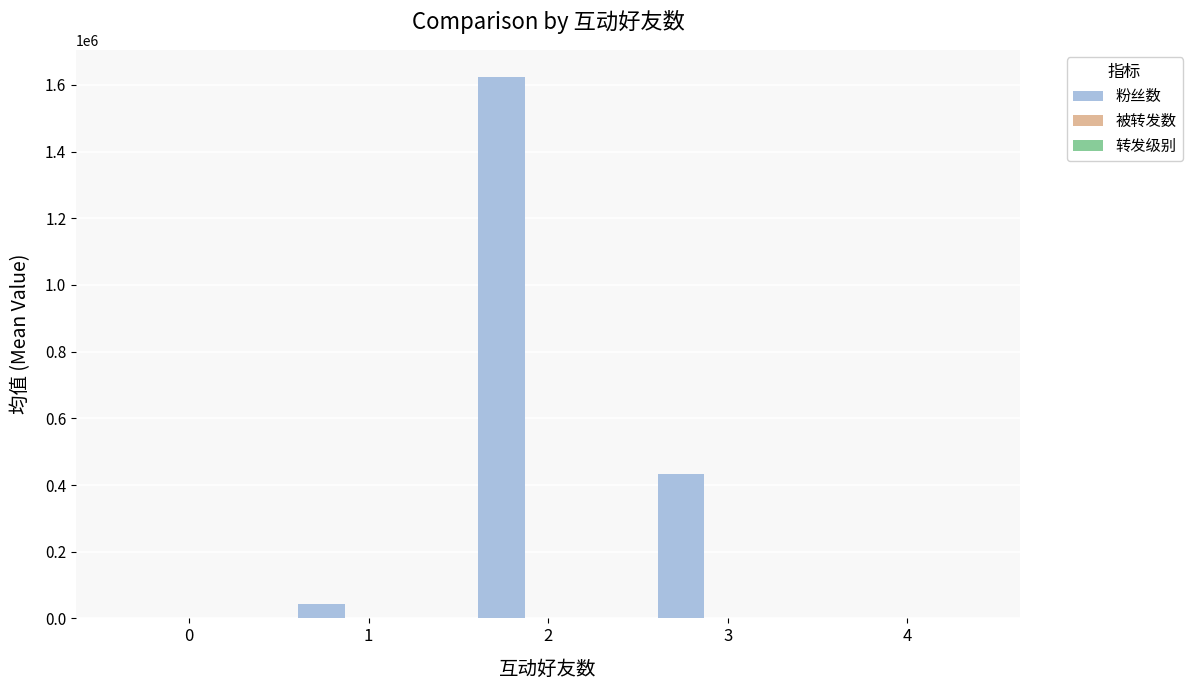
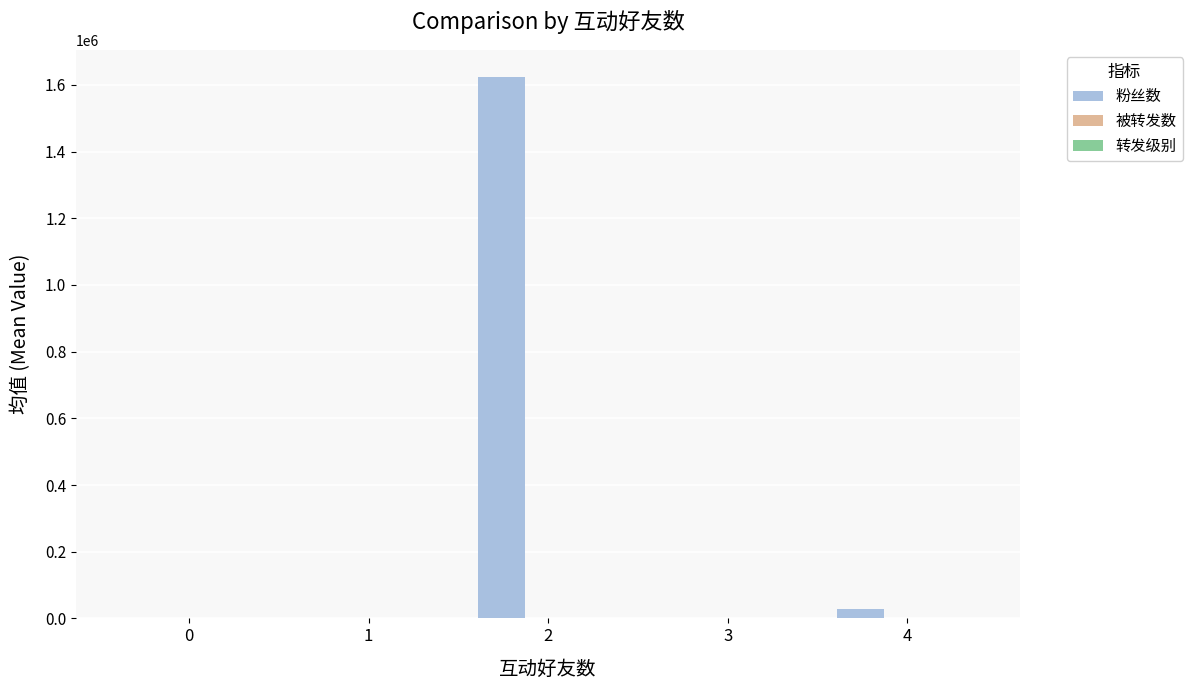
粉丝数, 1: 40000 -> 0
粉丝数, 3: 430000 -> 0
粉丝数, 4: 0 -> 30000
